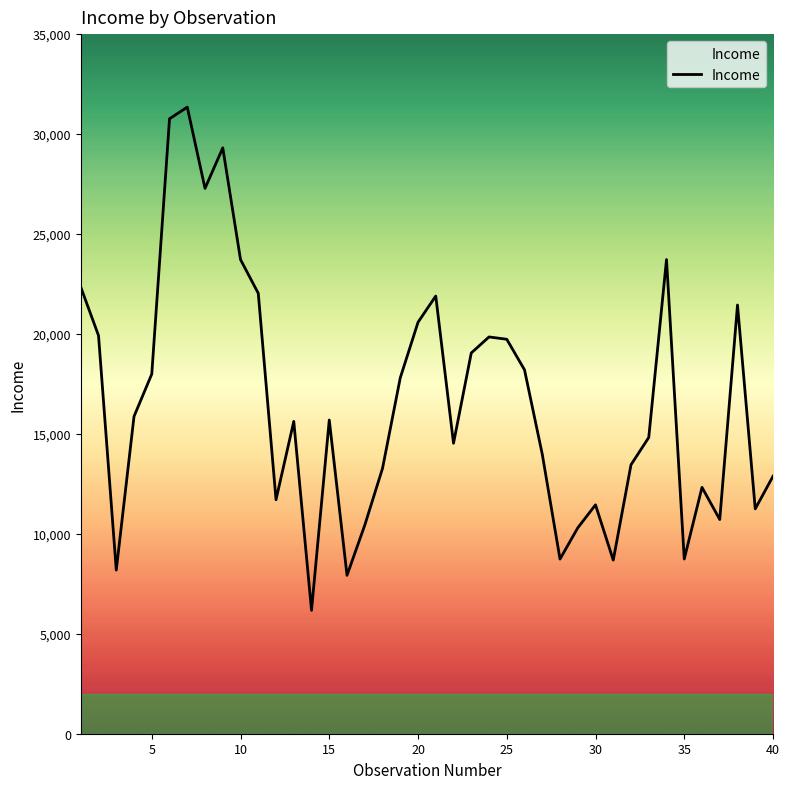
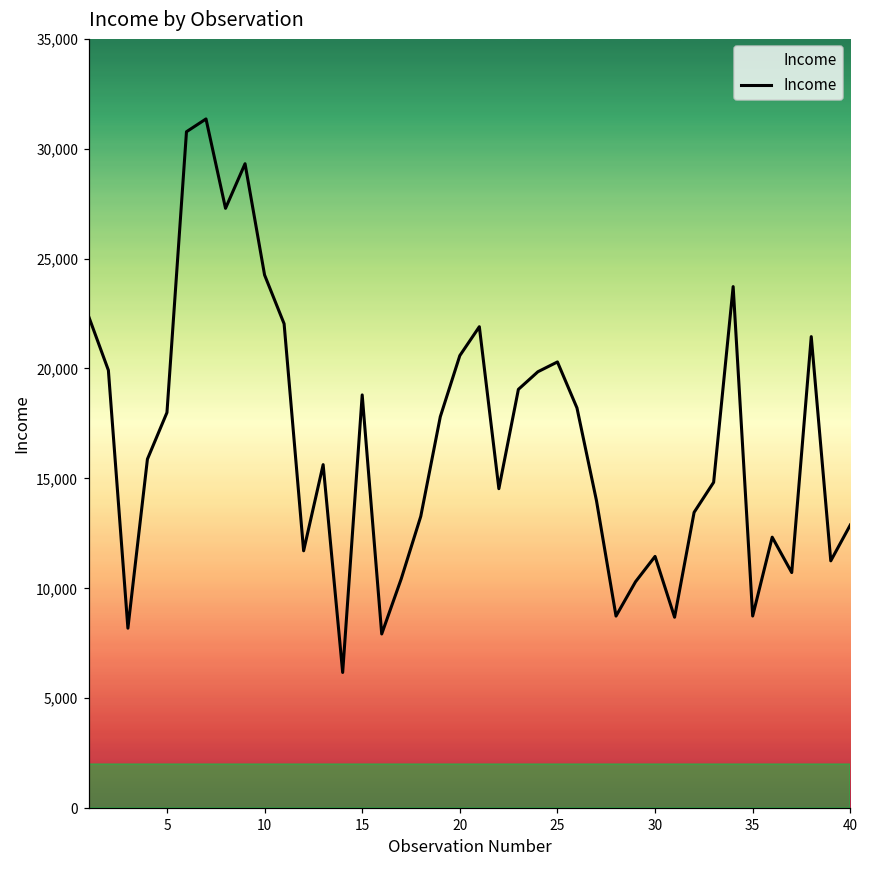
10: 23,700 -> 24,300
15: 15,700 -> 18,800
25: 19,700 -> 20,300
